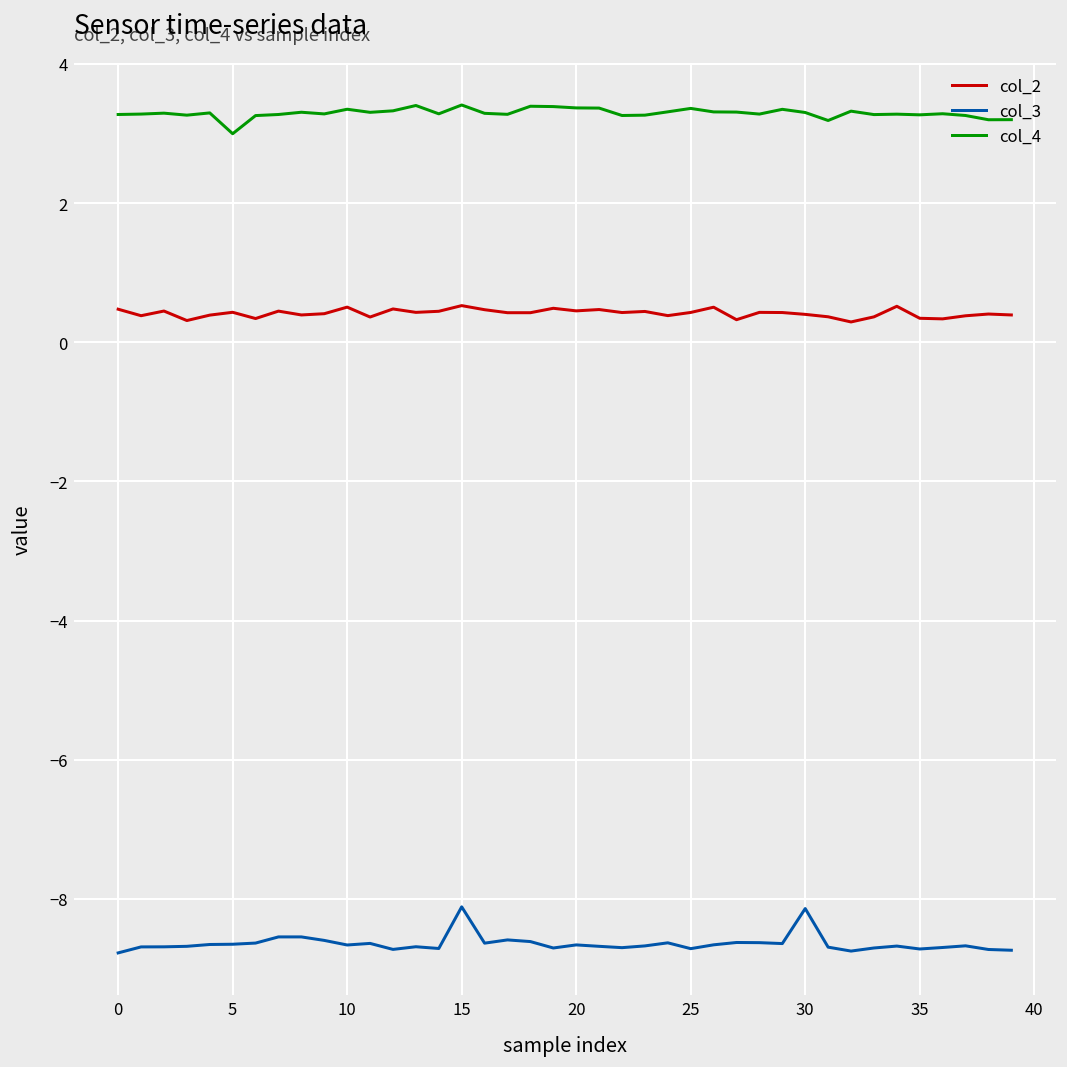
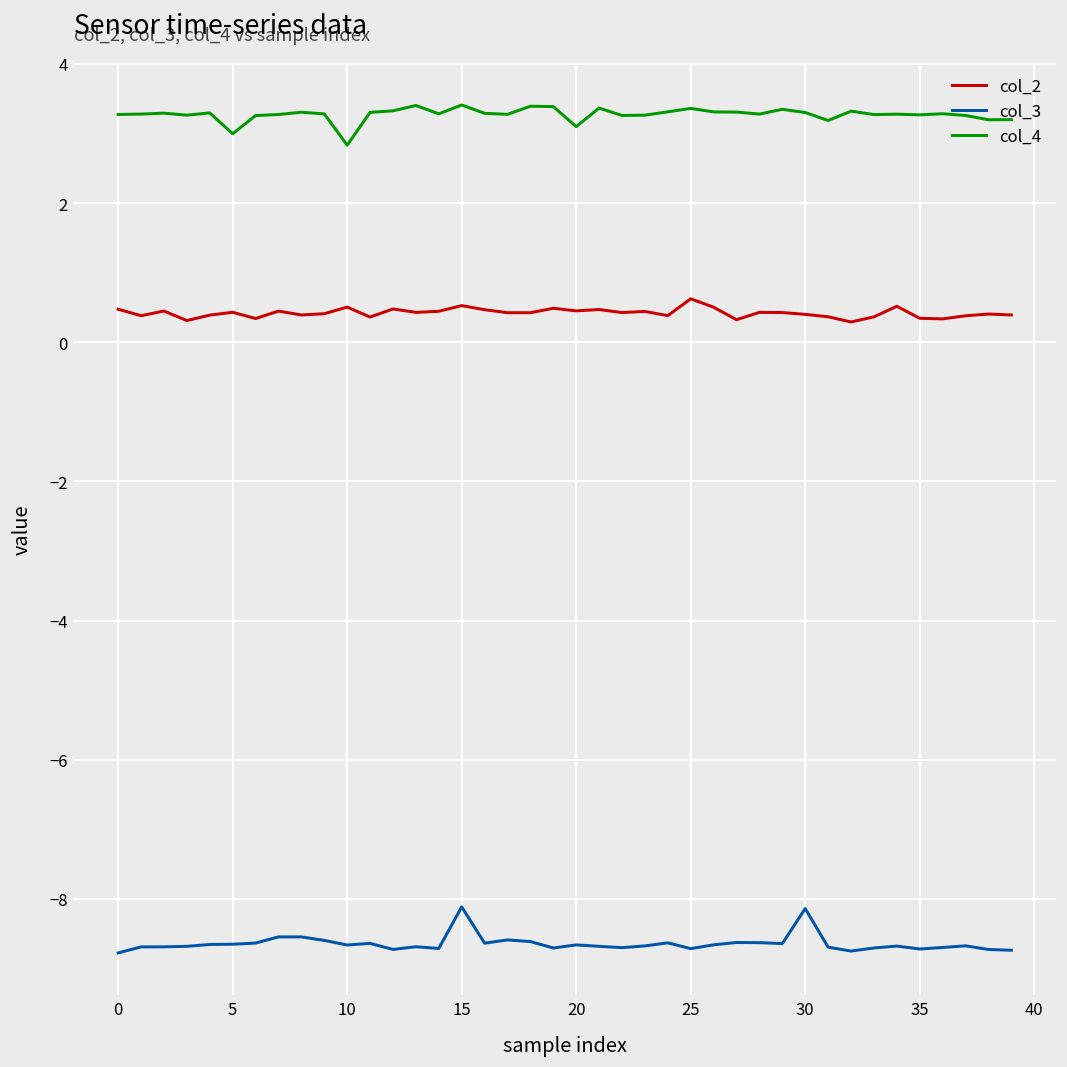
col_4, 10: 3.3 -> 2.8
col_4, 20: 3.4 -> 3.1
col_2, 25: 0.4 -> 0.6
